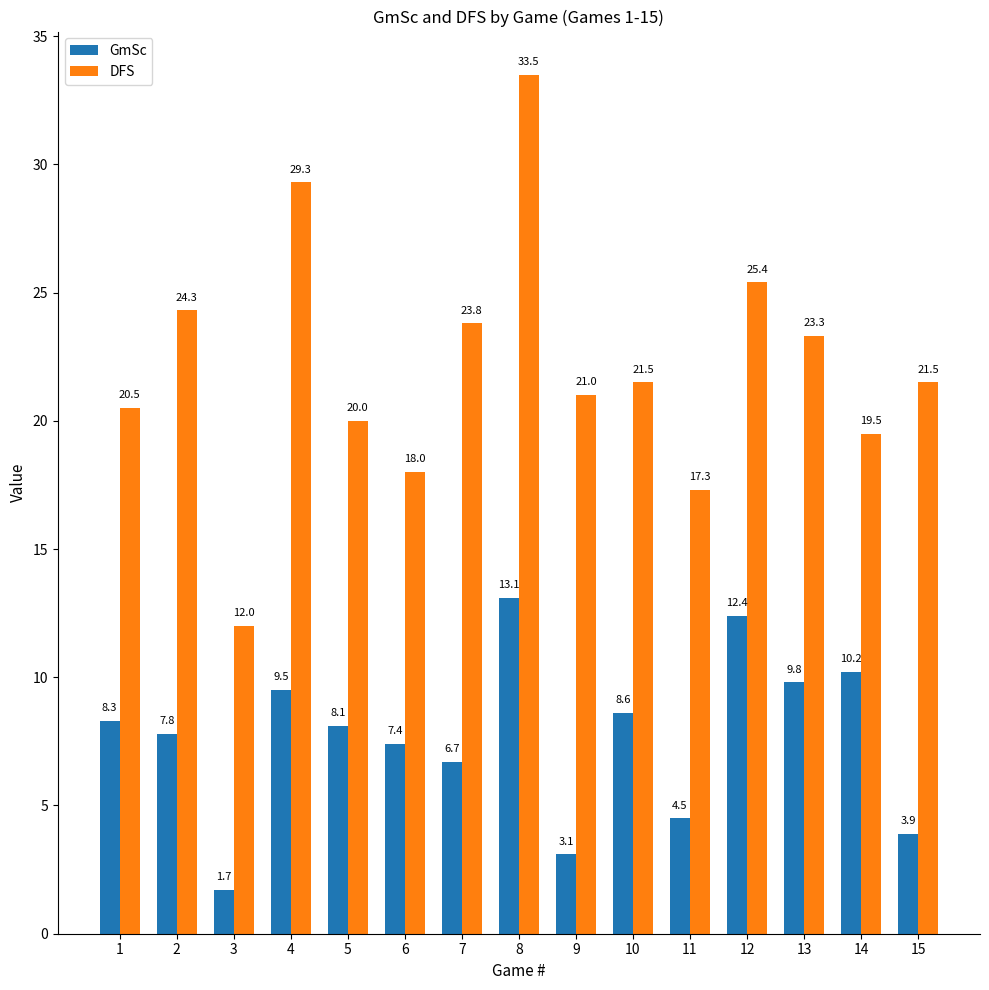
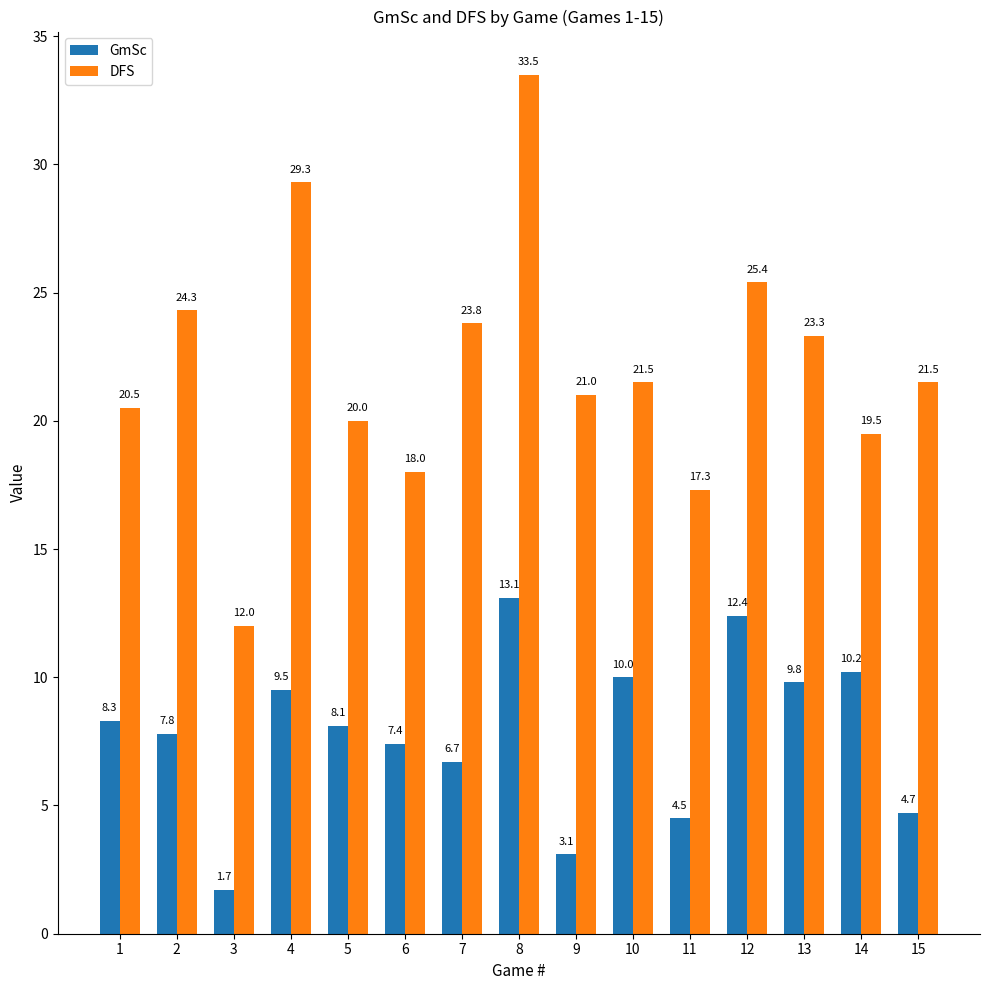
GmSc, 10: 8.6 -> 10.0
GmSc, 15: 3.9 -> 4.7
